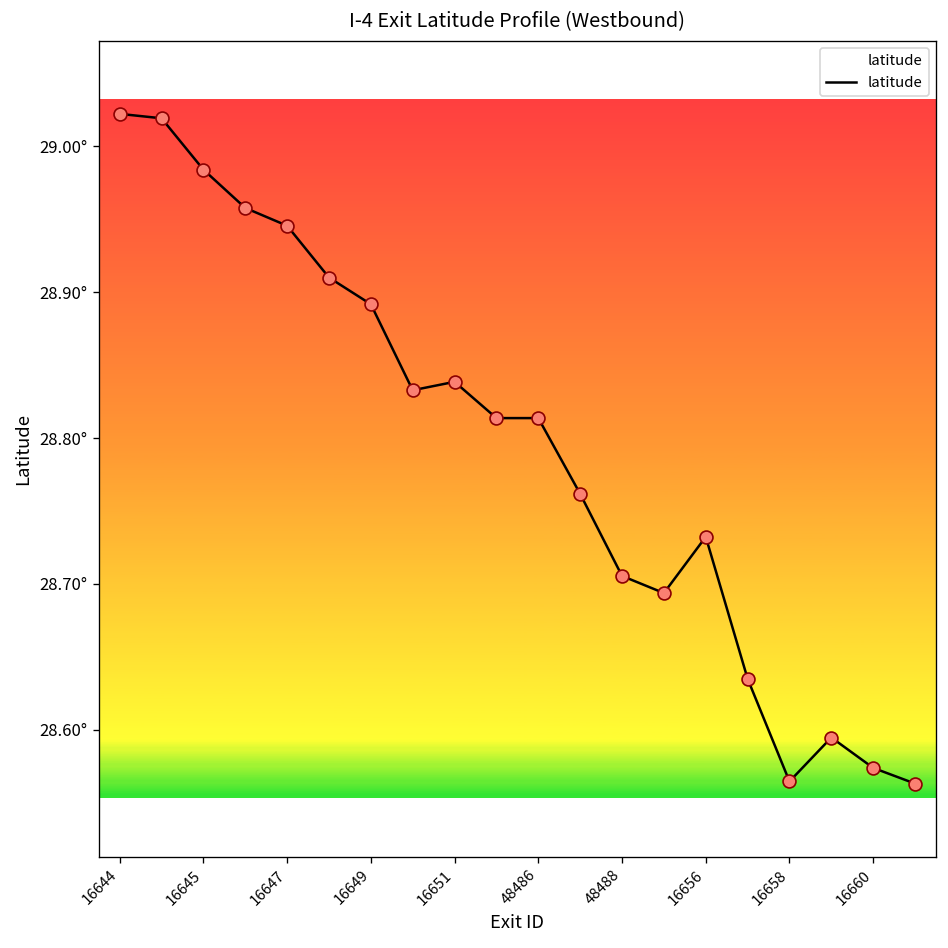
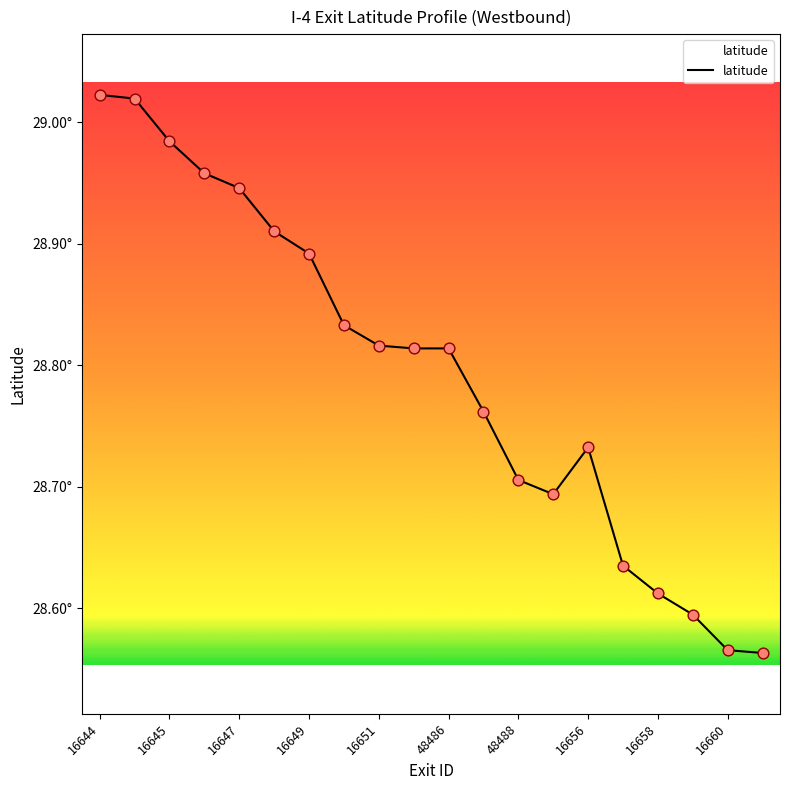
16651: 28.839° -> 28.816°
16658: 28.565° -> 28.612°
16660: 28.574° -> 28.565°
